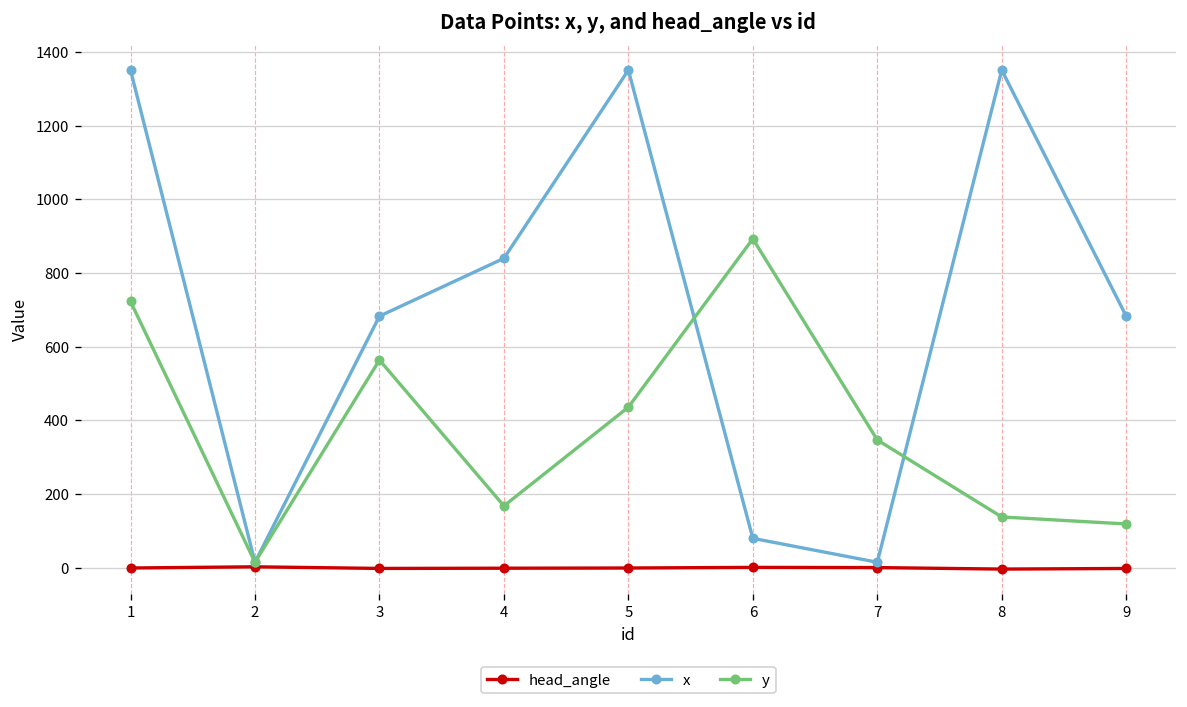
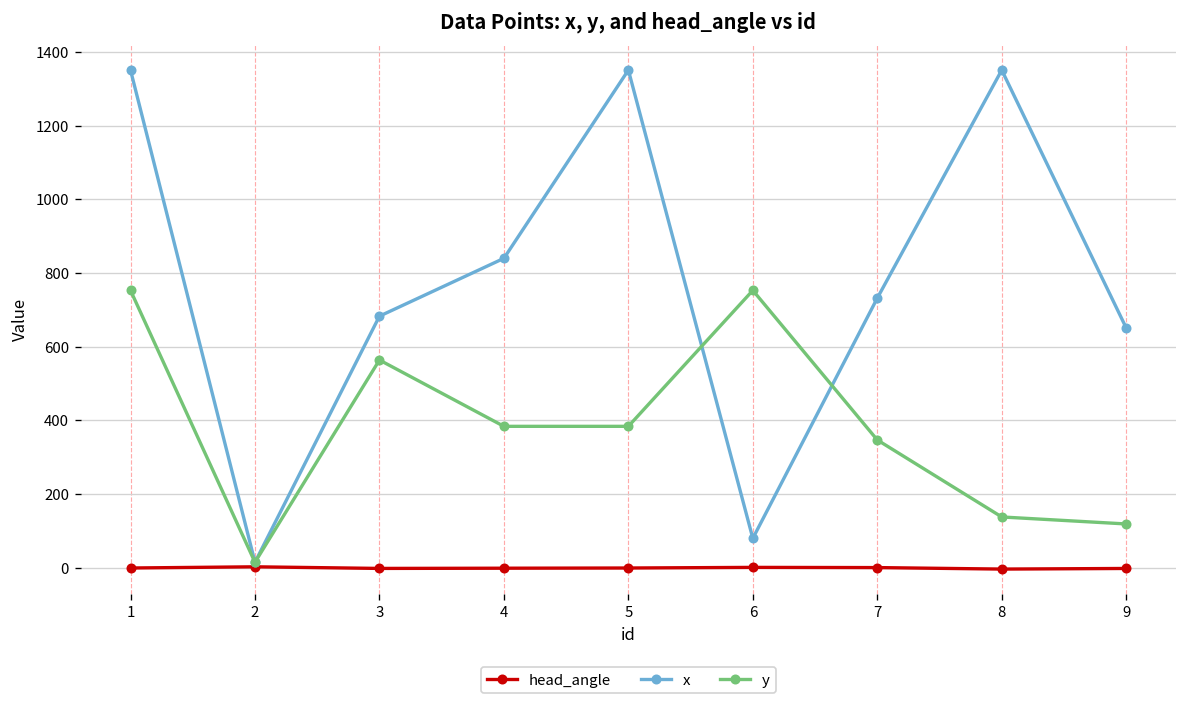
y, 1: 720 -> 750
y, 4: 170 -> 380
y, 5: 440 -> 380
y, 6: 890 -> 750
x, 7: 20 -> 730
x, 9: 680 -> 650
